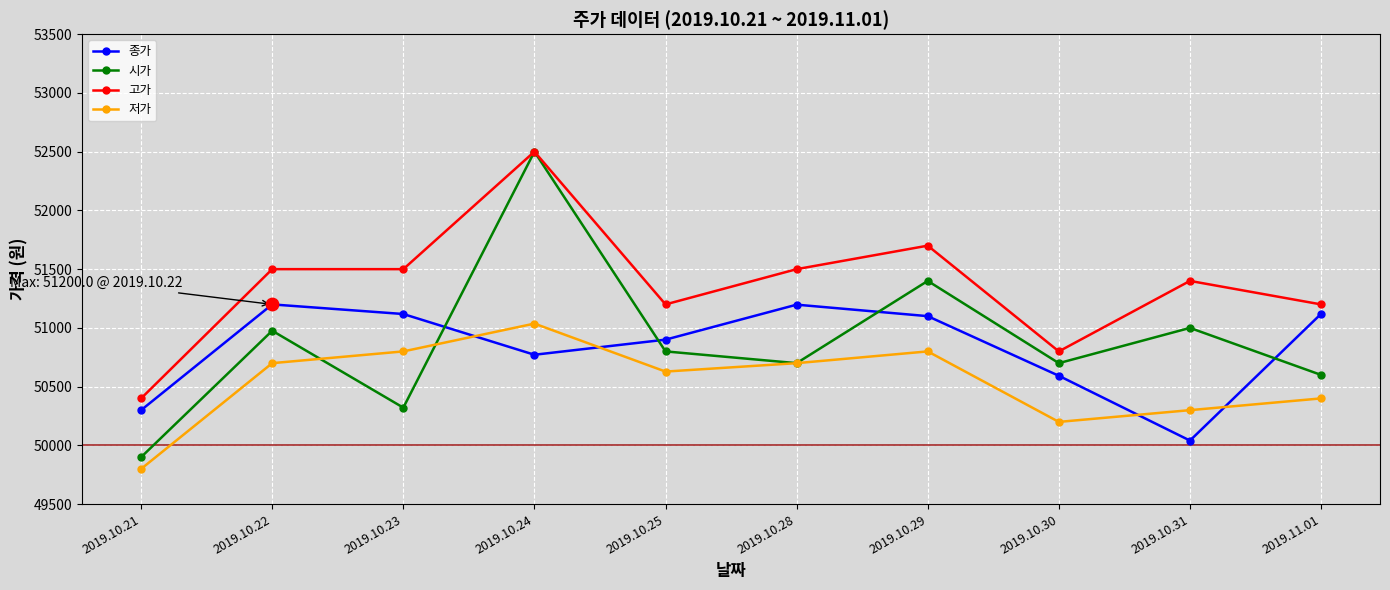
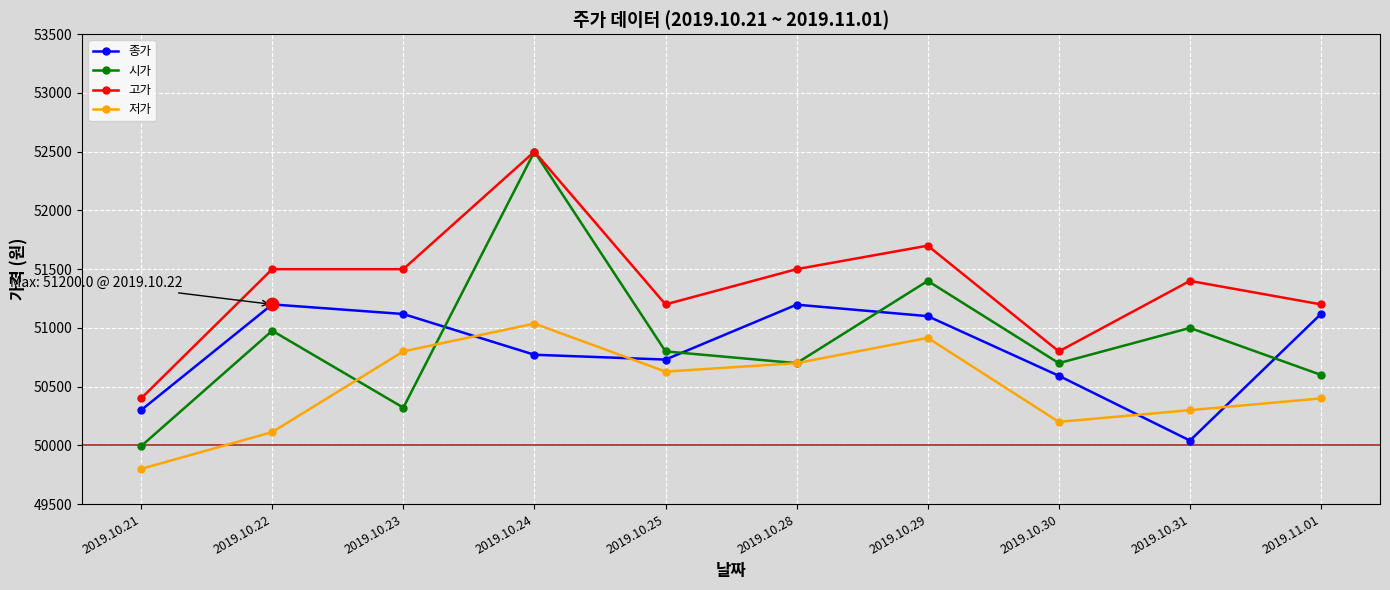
시가, 2019.10.21: 49900 -> 49990
저가, 2019.10.22: 50700 -> 50110
종가, 2019.10.25: 50900 -> 50730
저가, 2019.10.29: 50800 -> 50920
